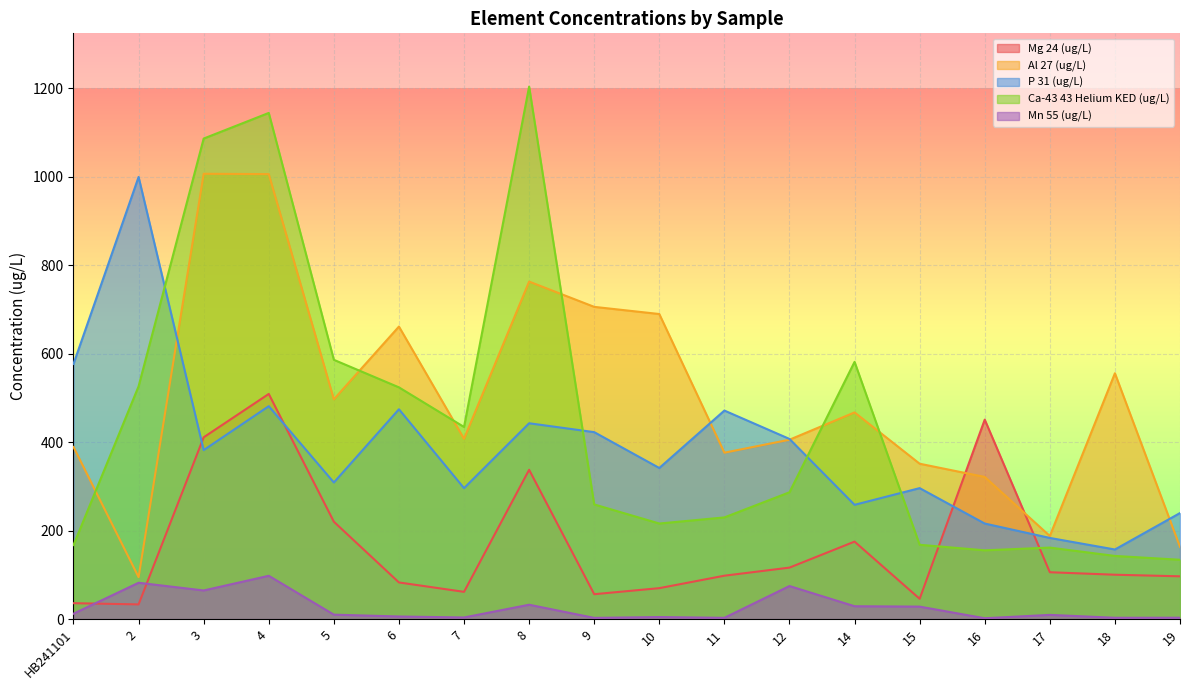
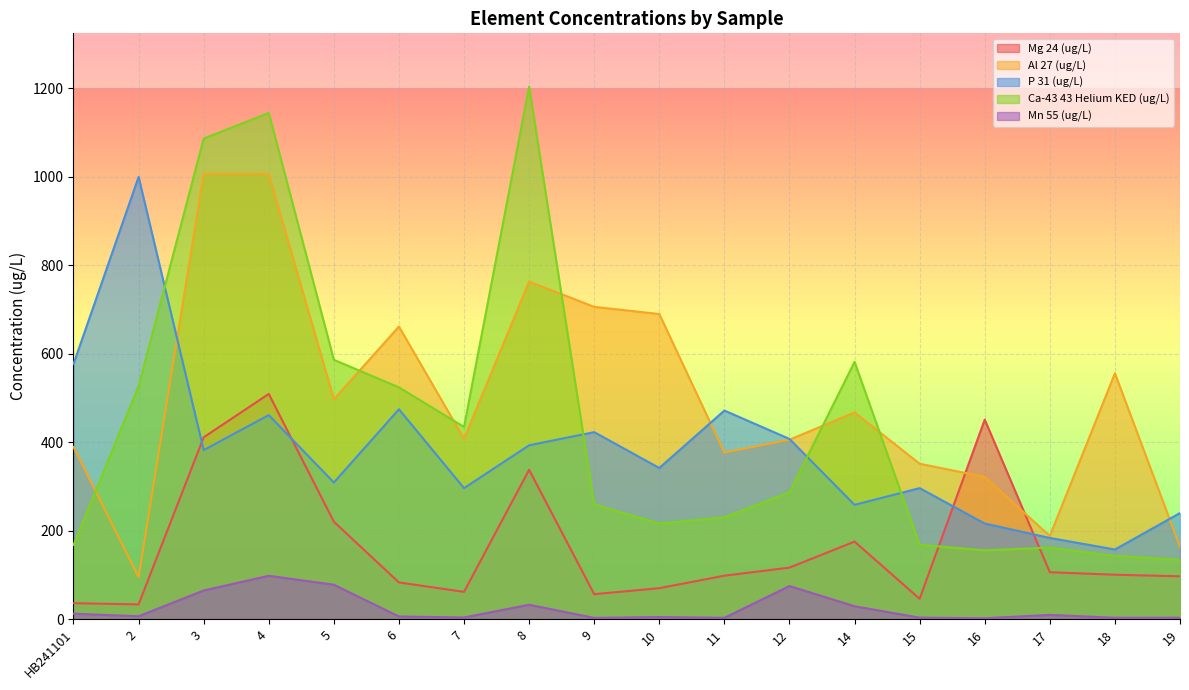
Mn 55 (ug/L), 2: 80 -> 10
P 31 (ug/L), 4: 480 -> 460
Mn 55 (ug/L), 5: 10 -> 80
P 31 (ug/L), 8: 440 -> 390
Mn 55 (ug/L), 15: 30 -> 0
